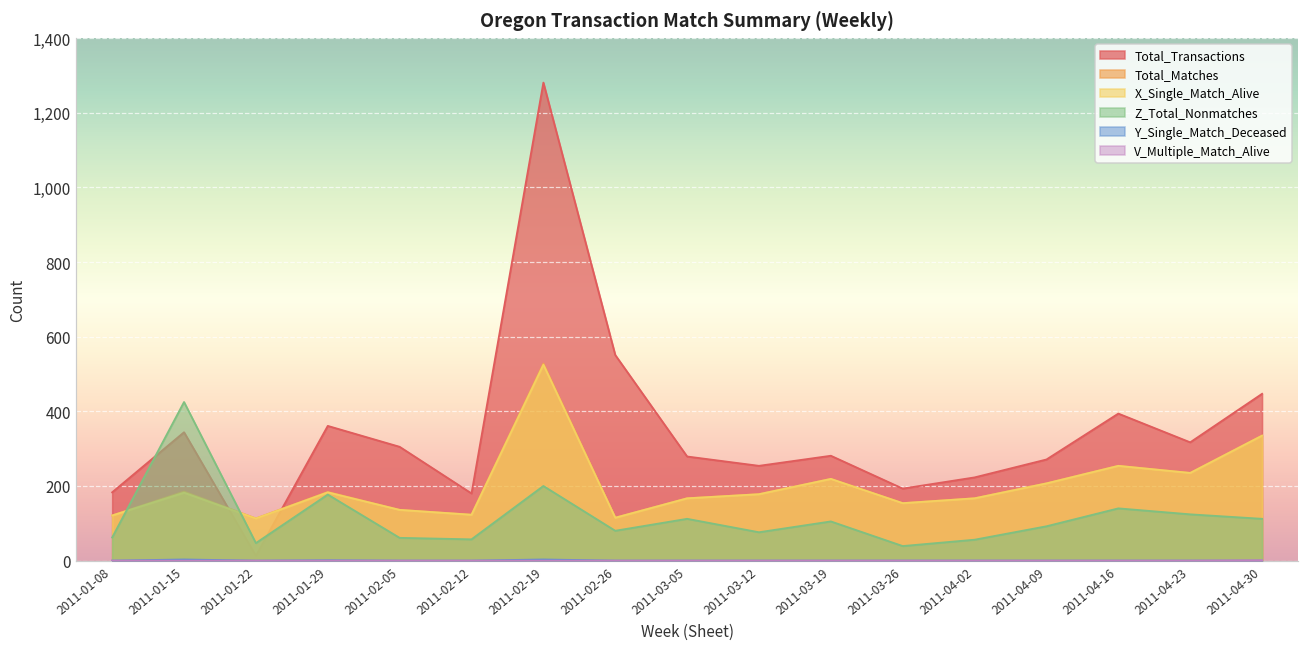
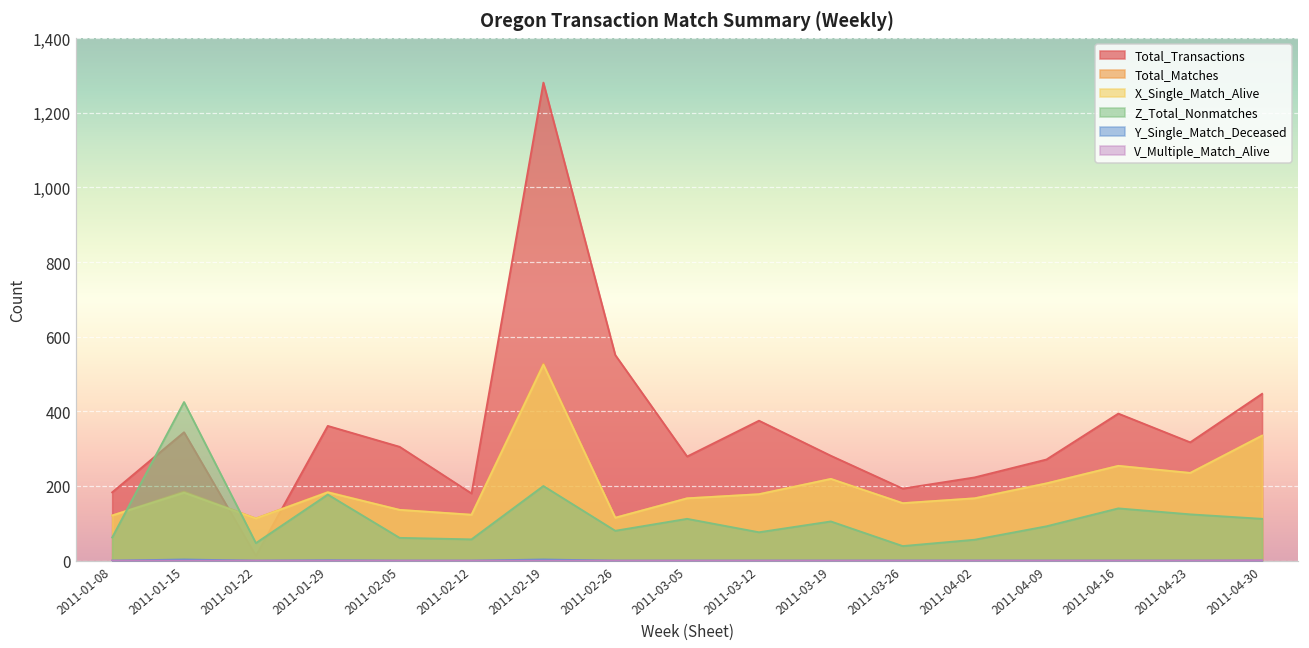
Total_Transactions, 2011-03-12: 250 -> 380
